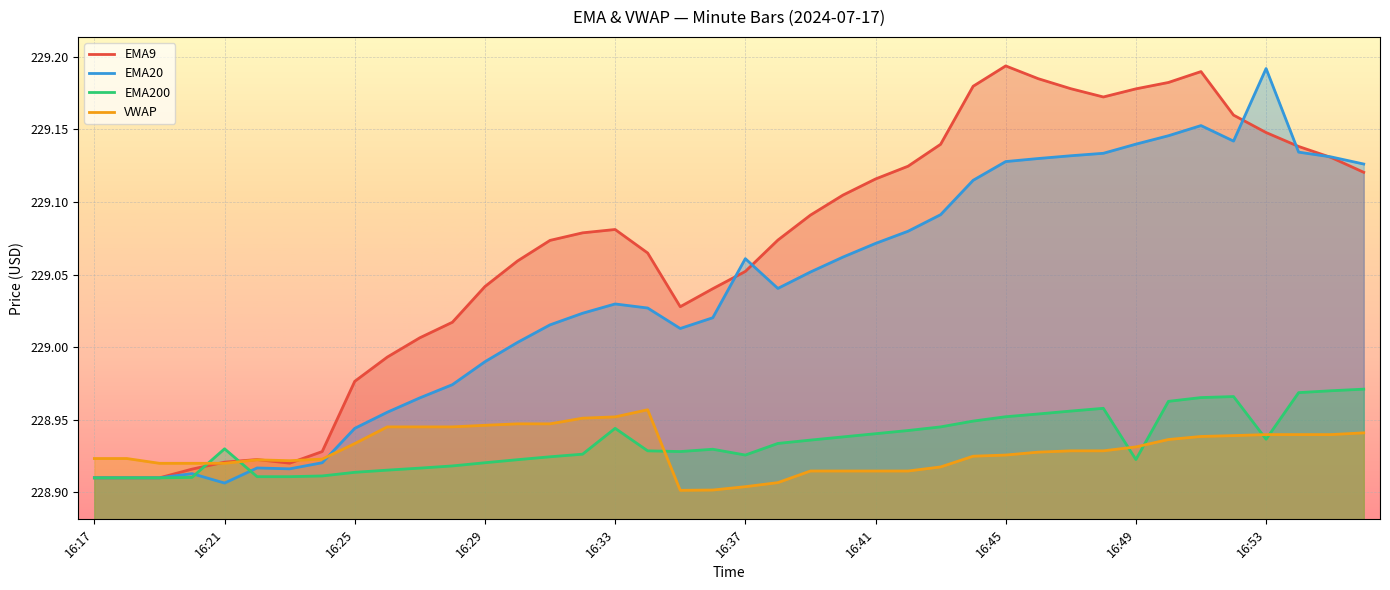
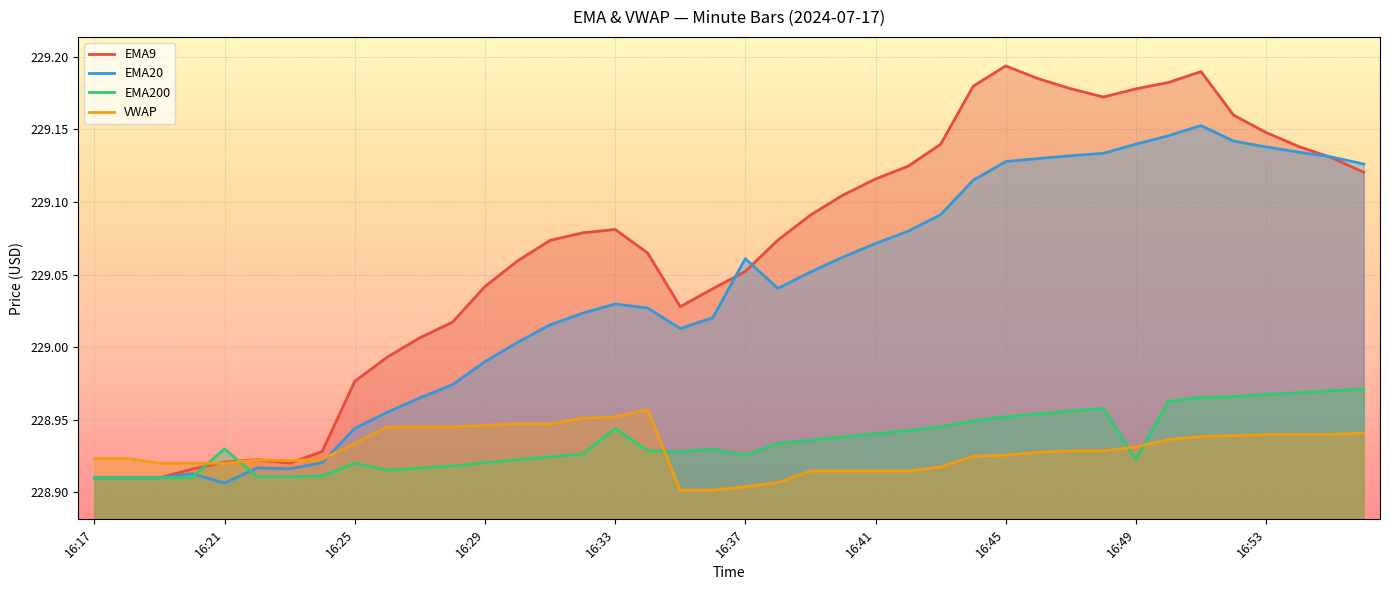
EMA200, 16:25: 228.914 -> 228.920
EMA20, 16:53: 229.192 -> 229.138
EMA200, 16:53: 228.937 -> 228.967
